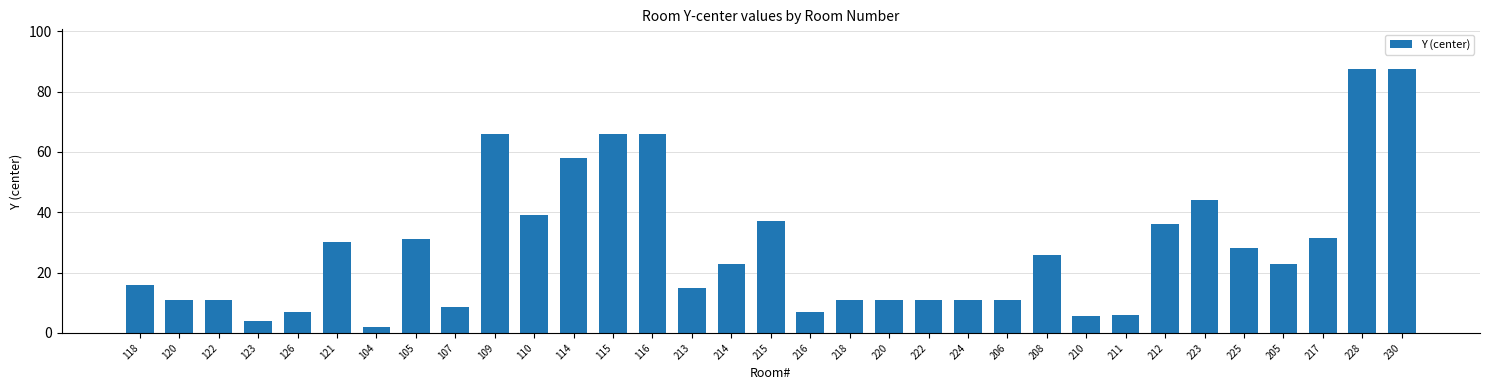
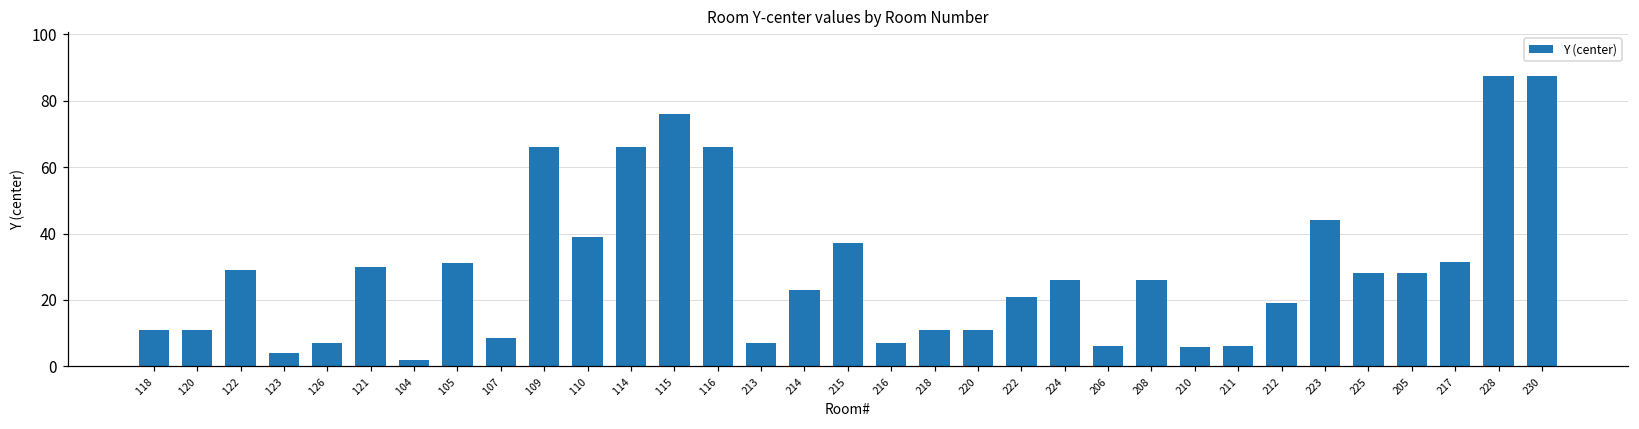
118: 16 -> 11
122: 11 -> 29
114: 58 -> 66
115: 66 -> 76
213: 15 -> 7
222: 11 -> 21
224: 11 -> 26
206: 11 -> 6
212: 36 -> 19
205: 23 -> 28
